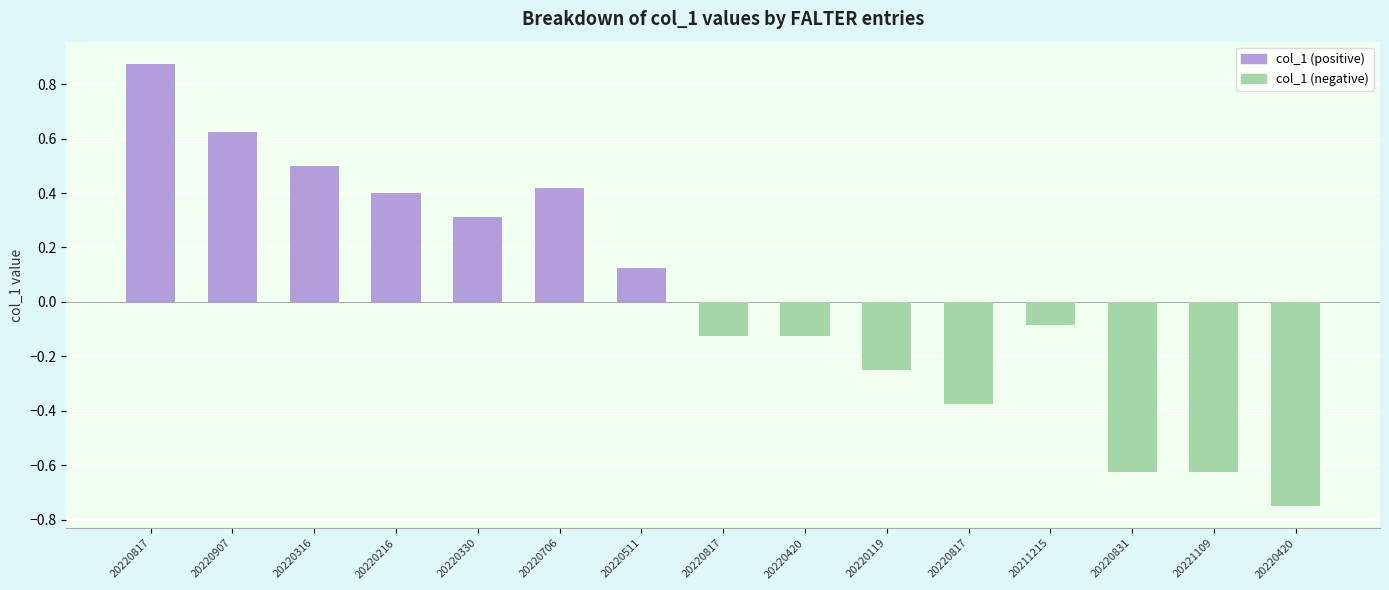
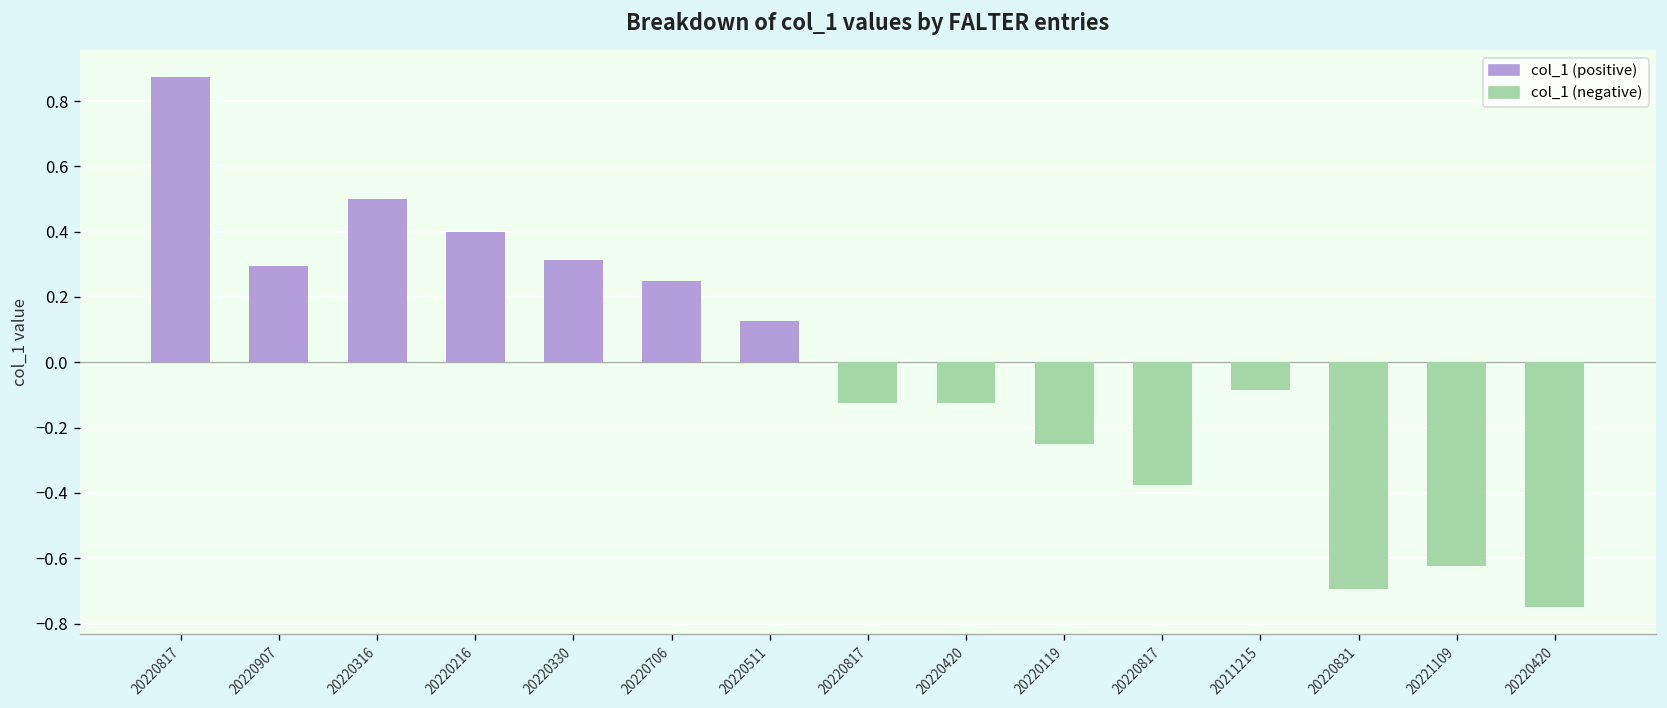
20220907: 0.63 -> 0.30
20220706: 0.42 -> 0.25
20220831: -0.63 -> -0.70
